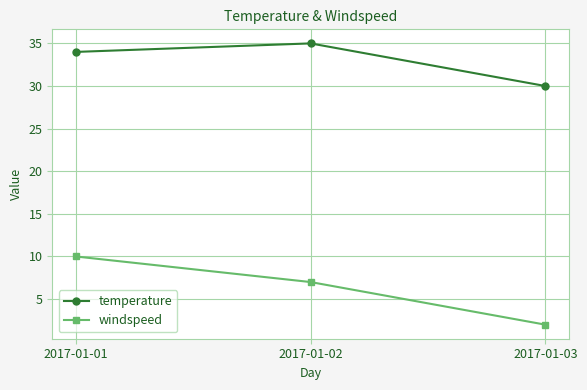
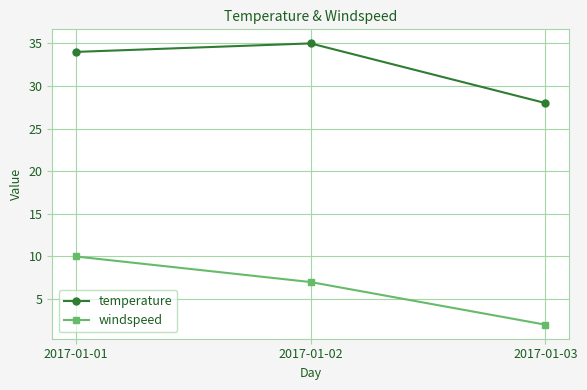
temperature, 2017-01-03: 30 -> 28
